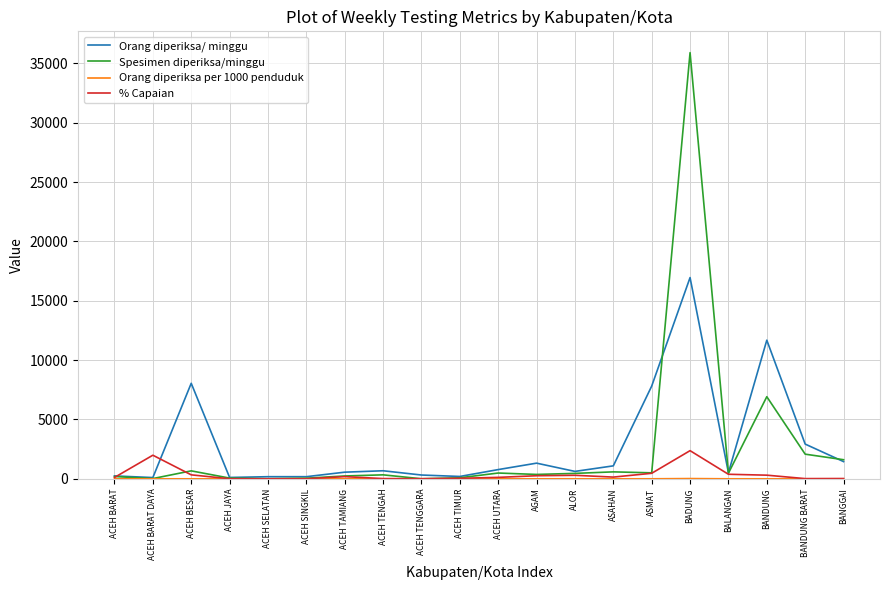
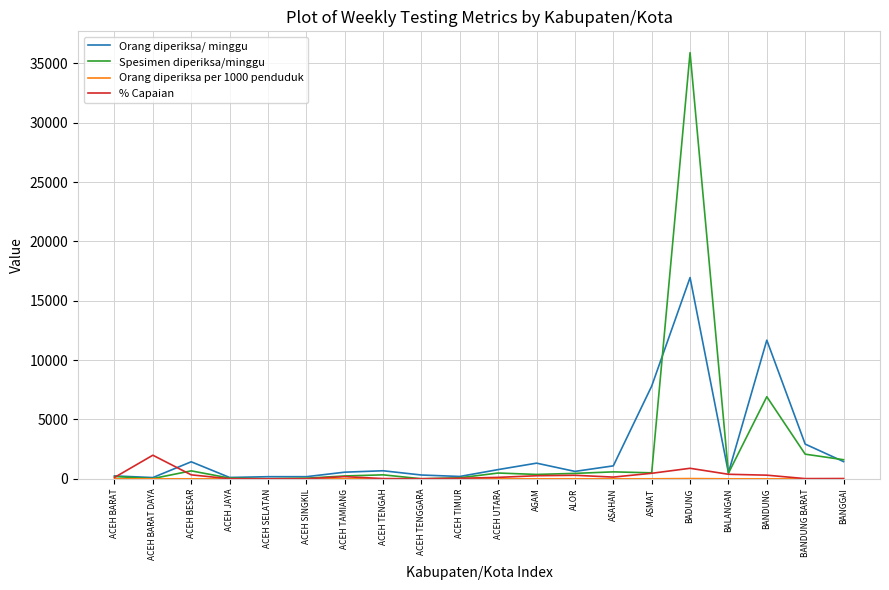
Orang diperiksa/ minggu, ACEH BESAR: 8000 -> 1400
% Capaian, BADUNG: 2400 -> 900
